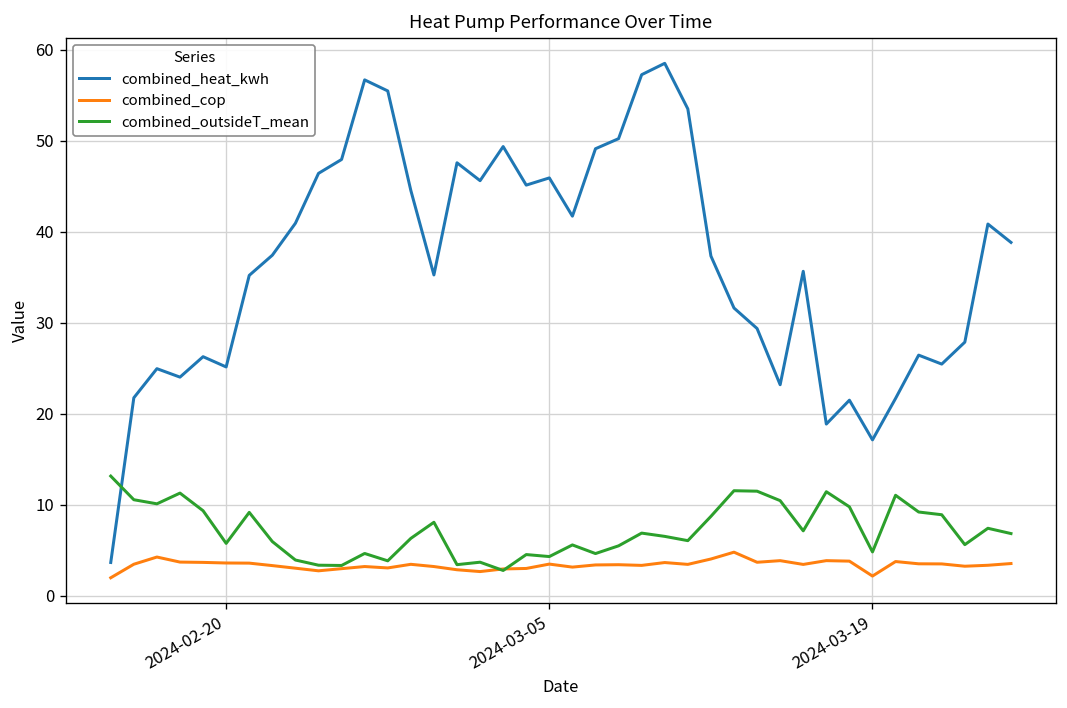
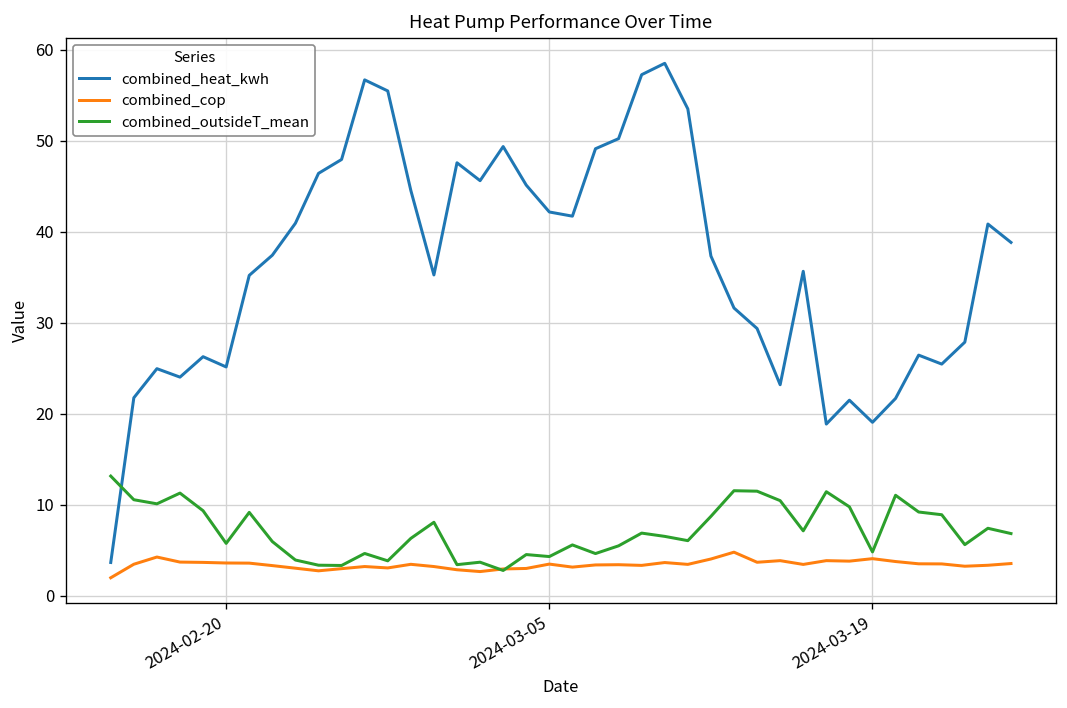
combined_heat_kwh, 2024-03-05: 46 -> 42
combined_heat_kwh, 2024-03-19: 17 -> 19
combined_cop, 2024-03-19: 2 -> 4
